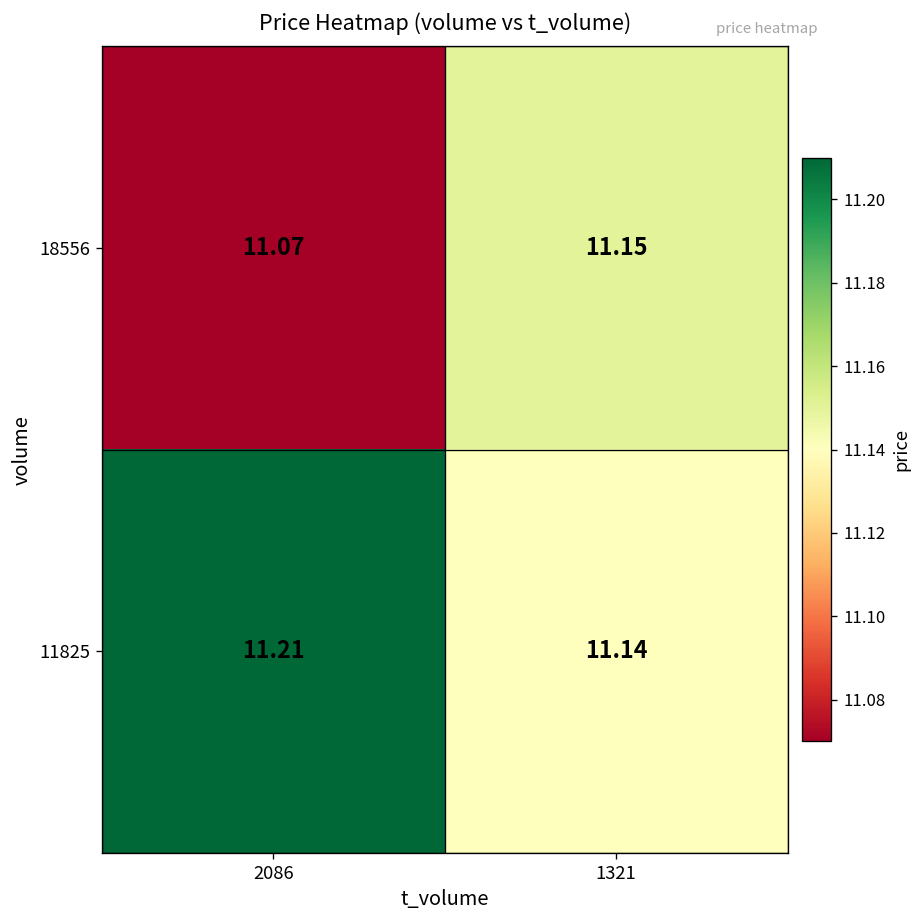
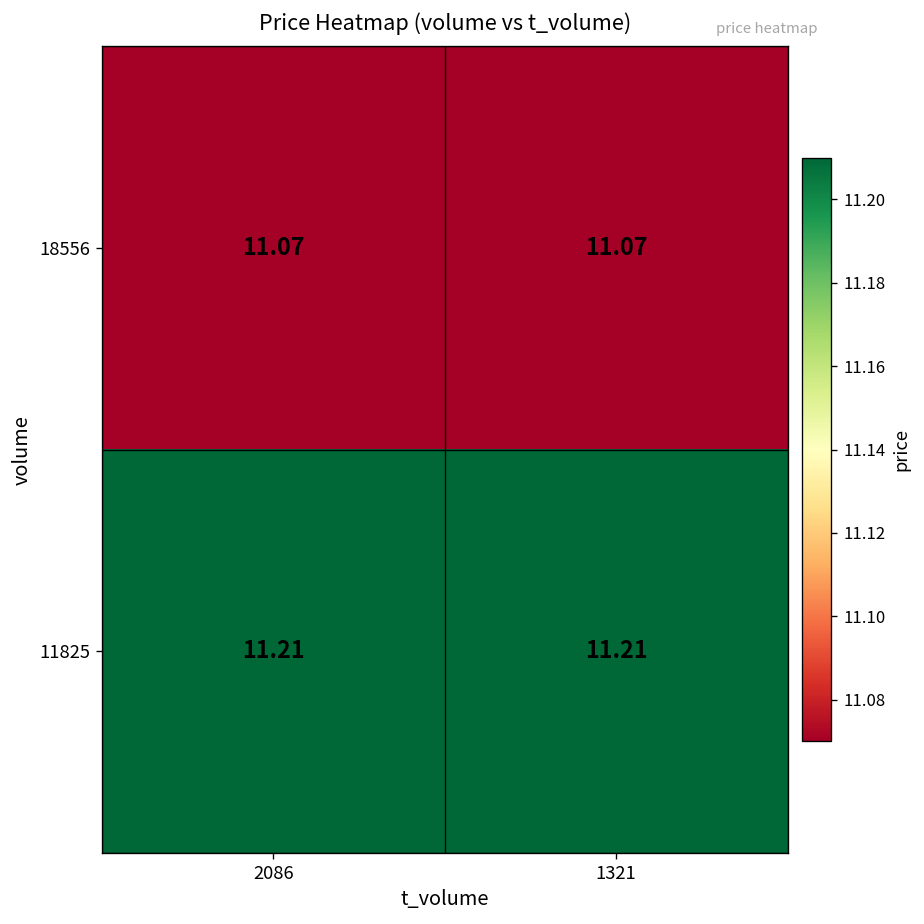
18556, 1321: 11.15 -> 11.07
11825, 1321: 11.14 -> 11.21
